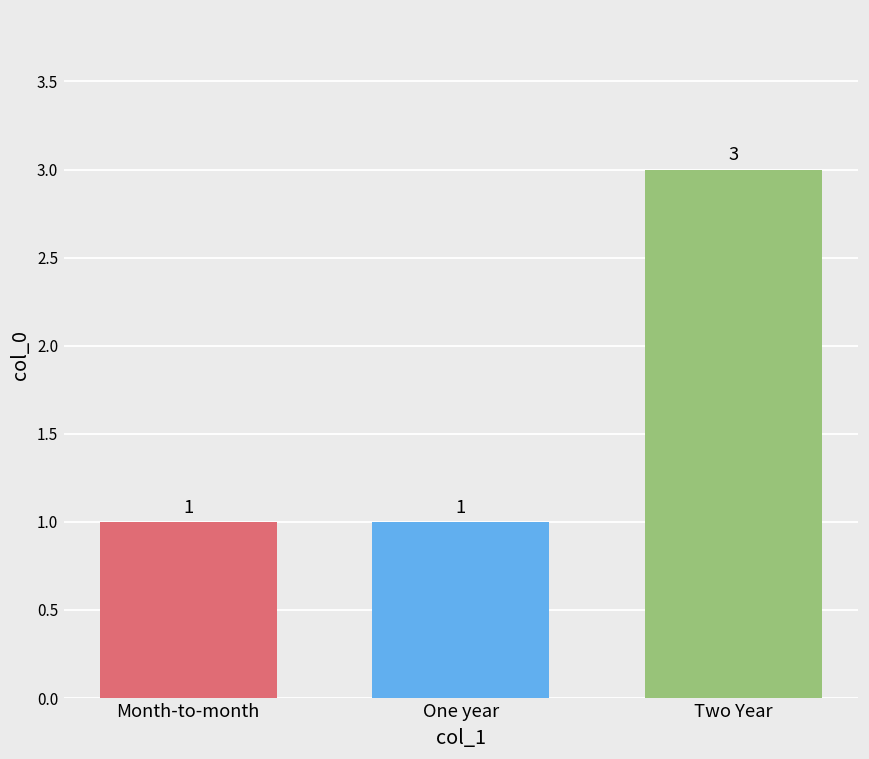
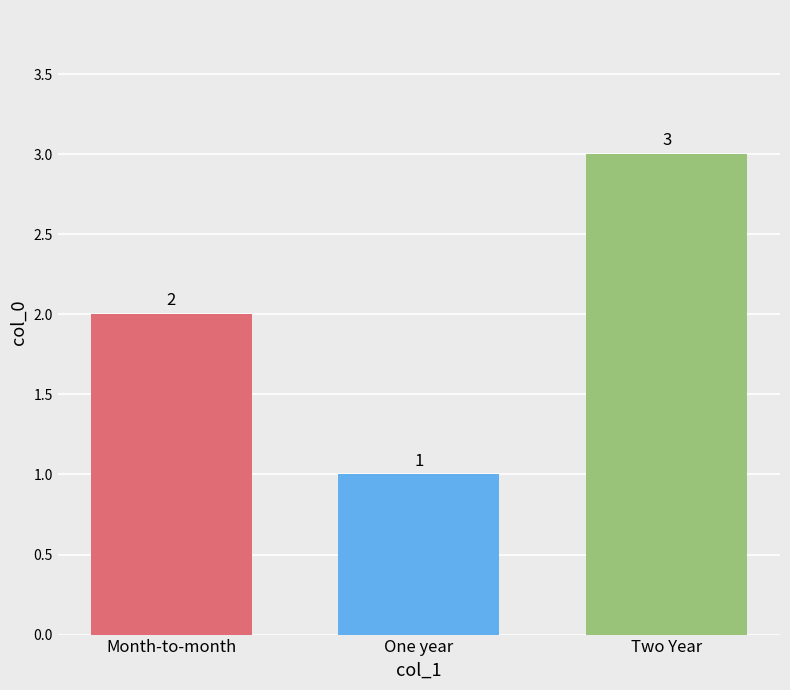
Month-to-month: 1 -> 2
